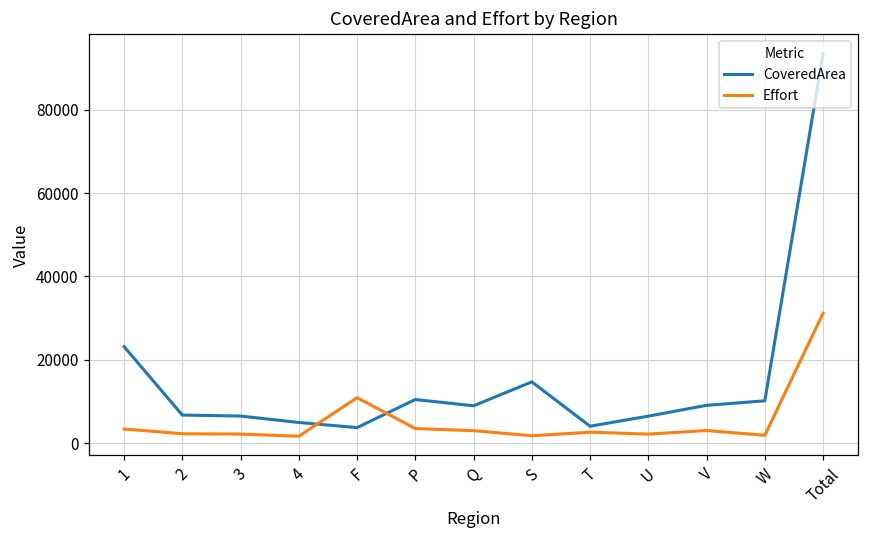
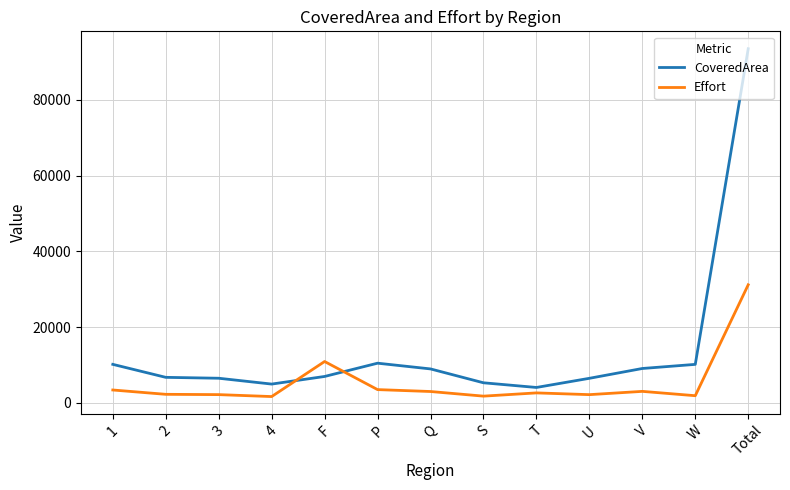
CoveredArea, 1: 23000 -> 10000
CoveredArea, F: 4000 -> 7000
CoveredArea, S: 15000 -> 5000
